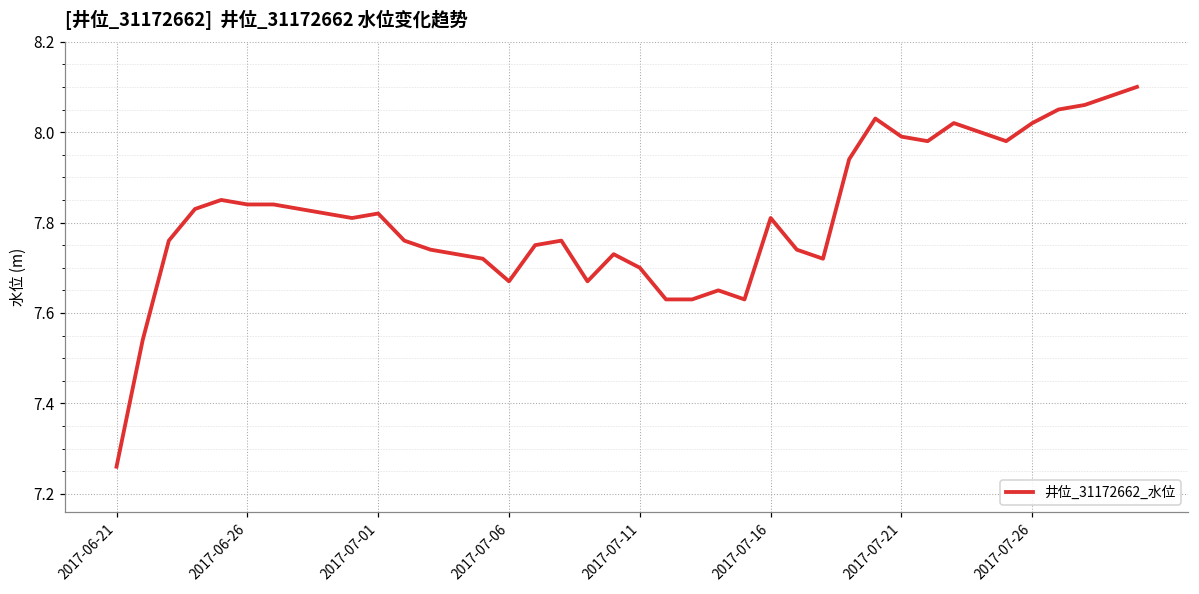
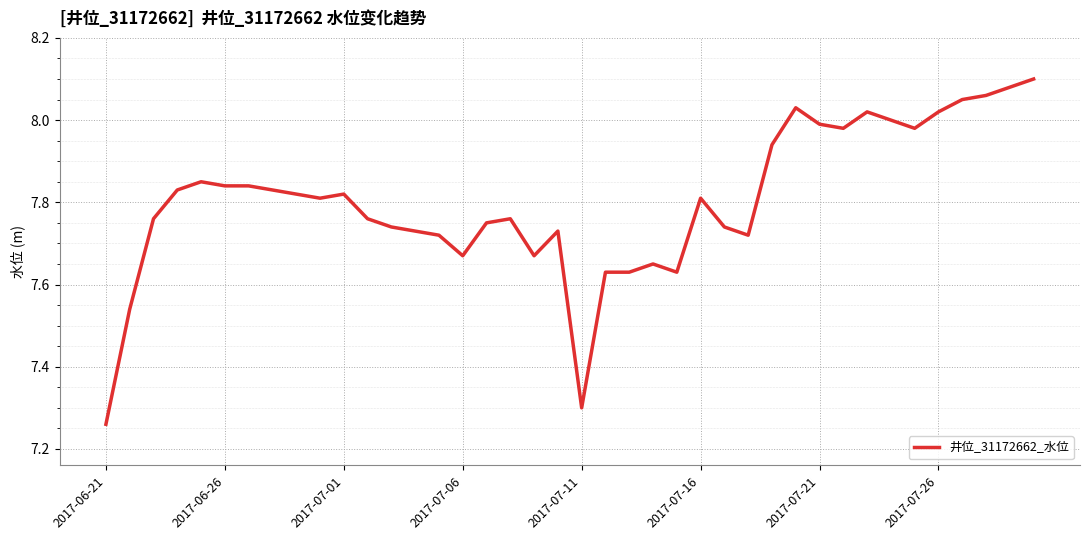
2017-07-11: 7.7 -> 7.3
